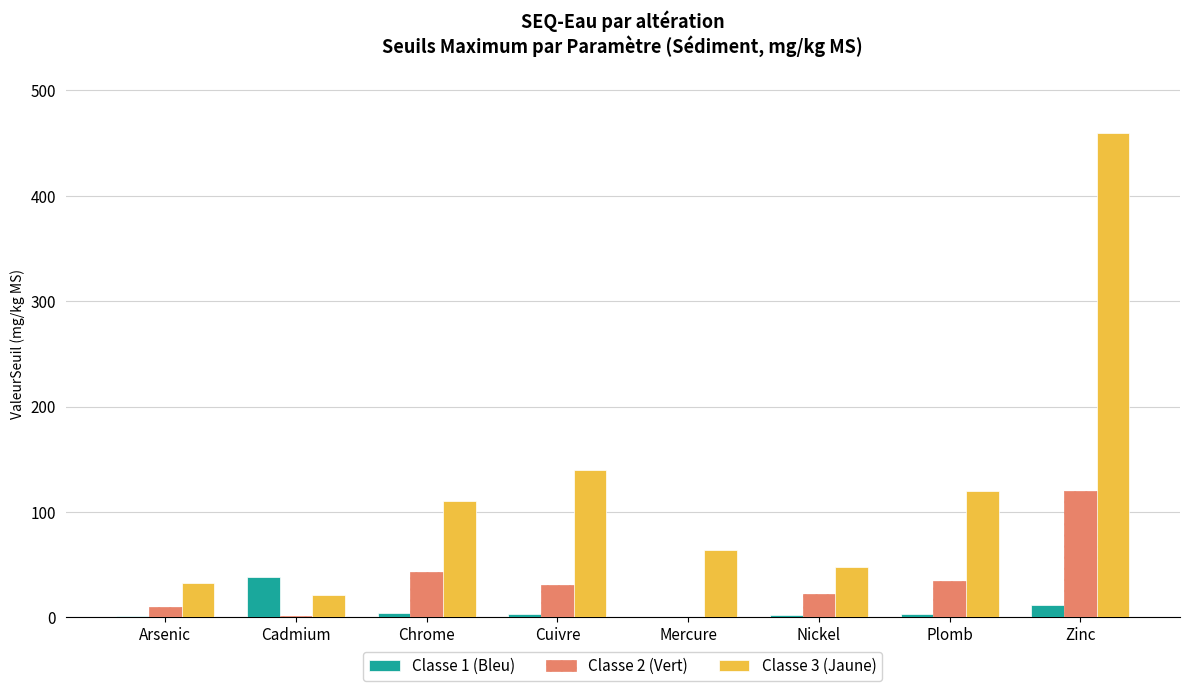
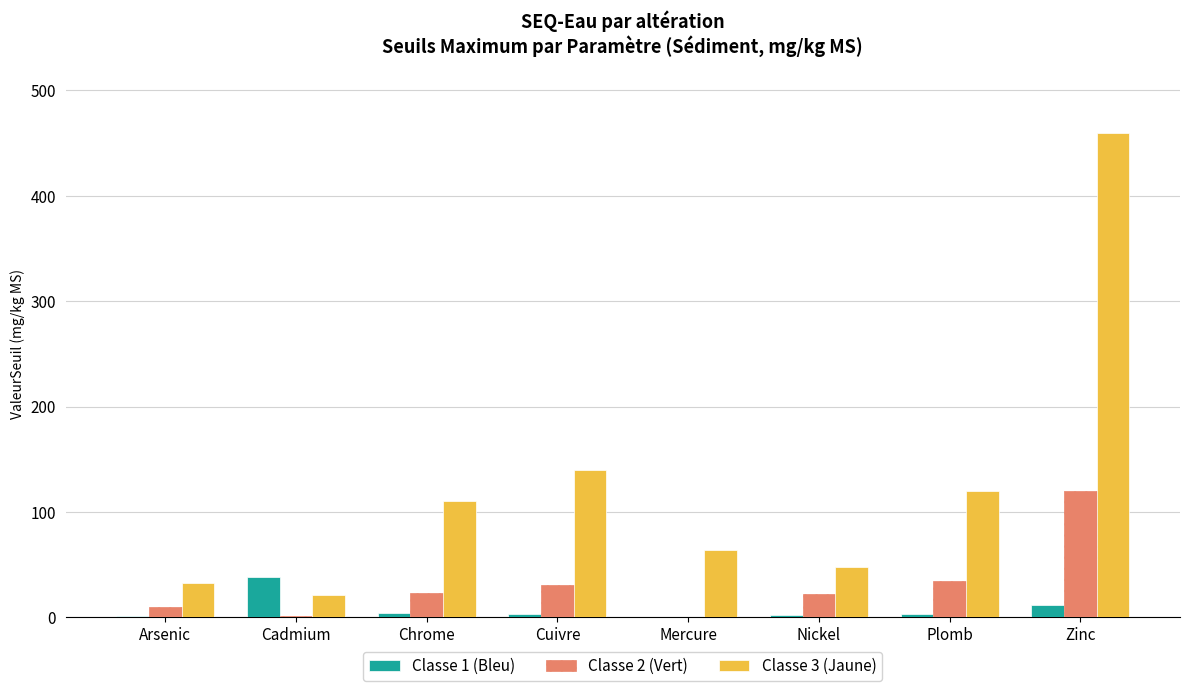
Classe 2 (Vert), Chrome: 43 -> 23
